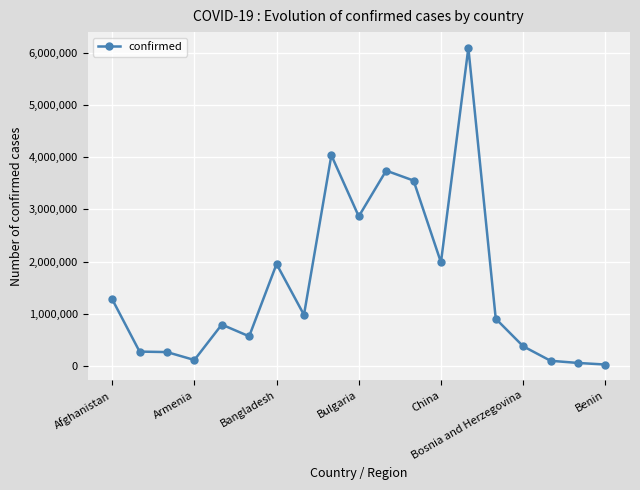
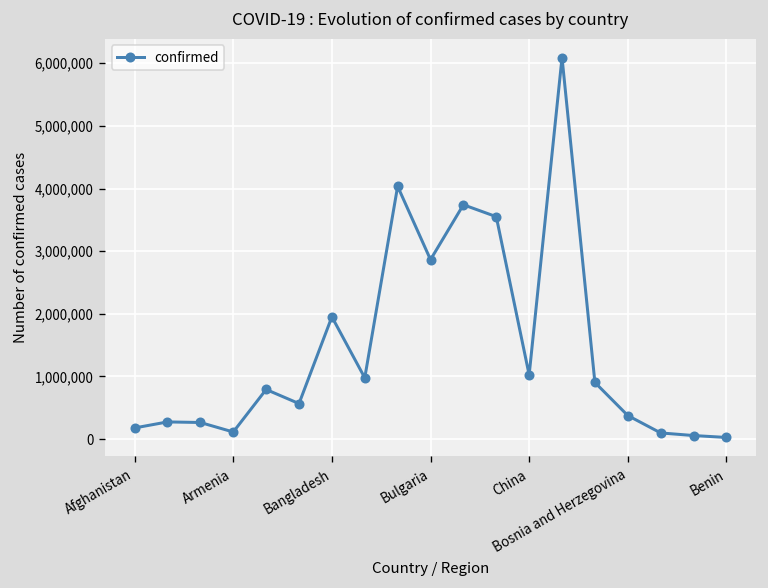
Afghanistan: 1,300,000 -> 200,000
China: 2,000,000 -> 1,000,000
